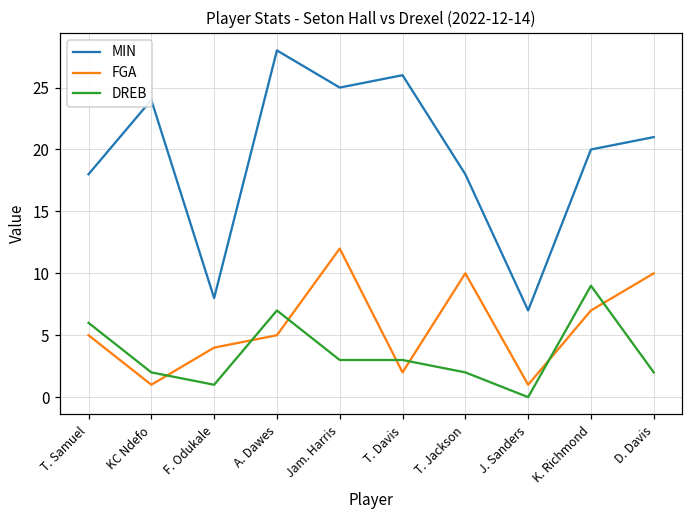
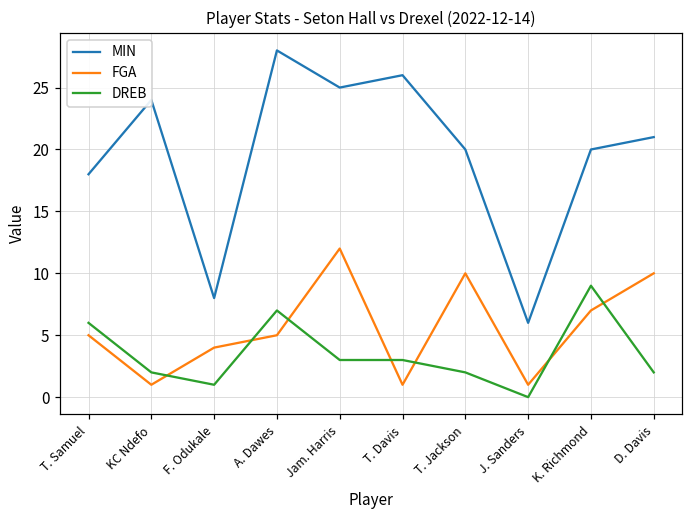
FGA, T. Davis: 2 -> 1
MIN, T. Jackson: 18 -> 20
MIN, J. Sanders: 7 -> 6
